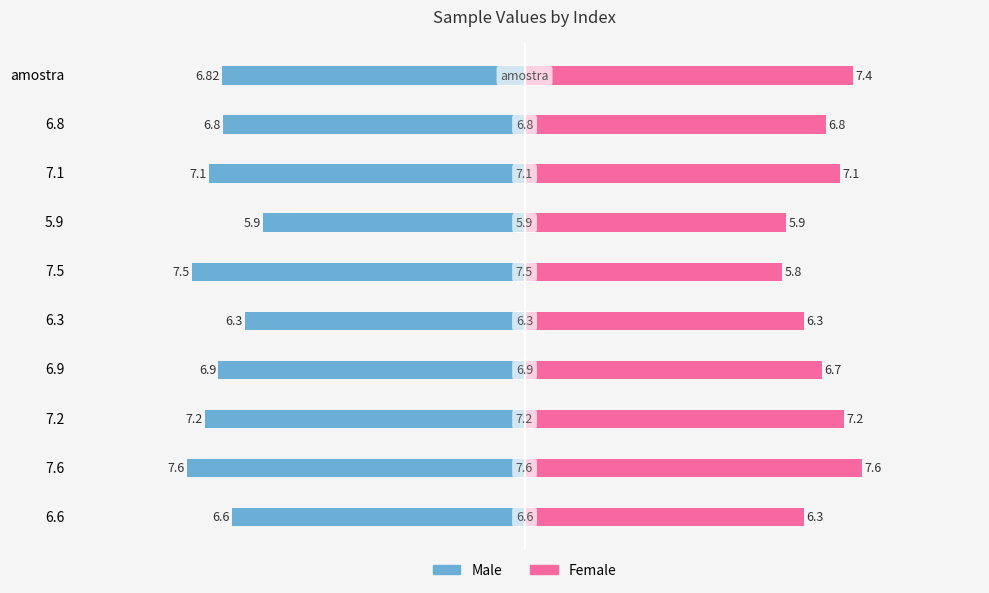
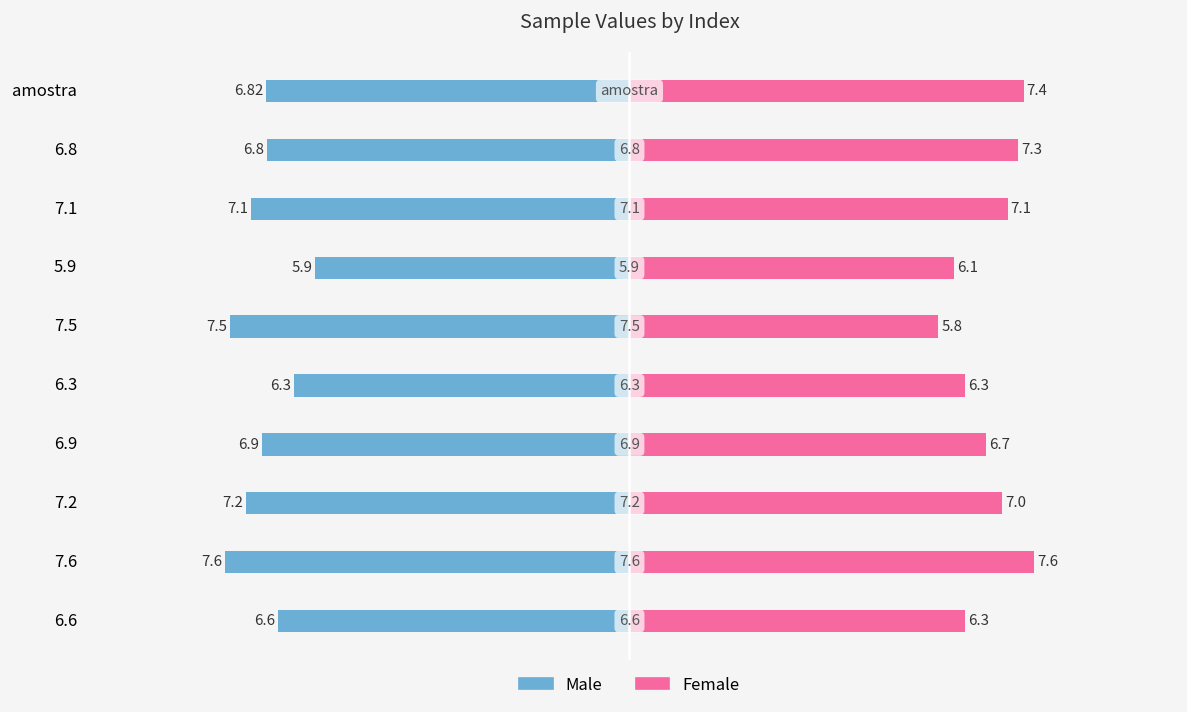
Female, 6.8: 6.8 -> 7.3
Female, 5.9: 5.9 -> 6.1
Female, 7.2: 7.2 -> 7.0
